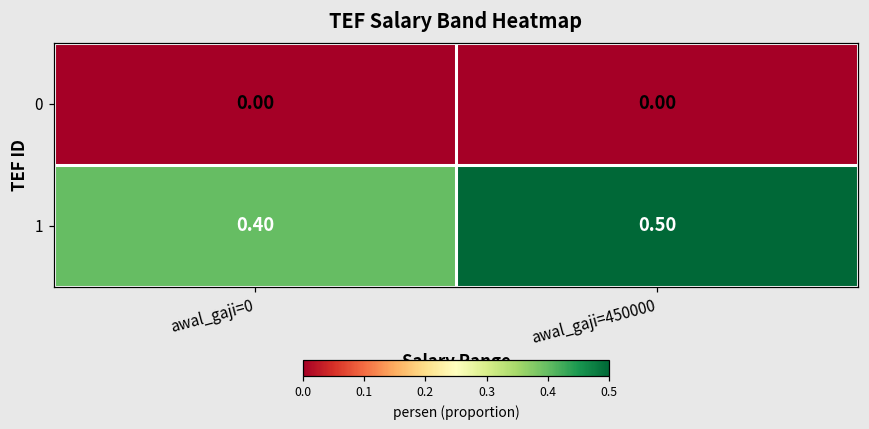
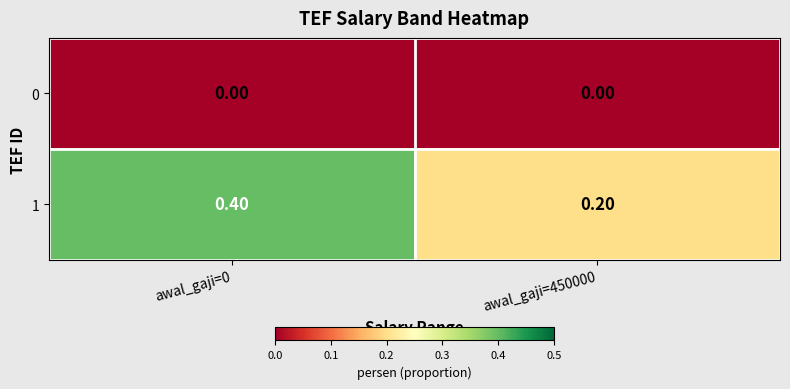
1, awal_gaji=450000: 0.50 -> 0.20
